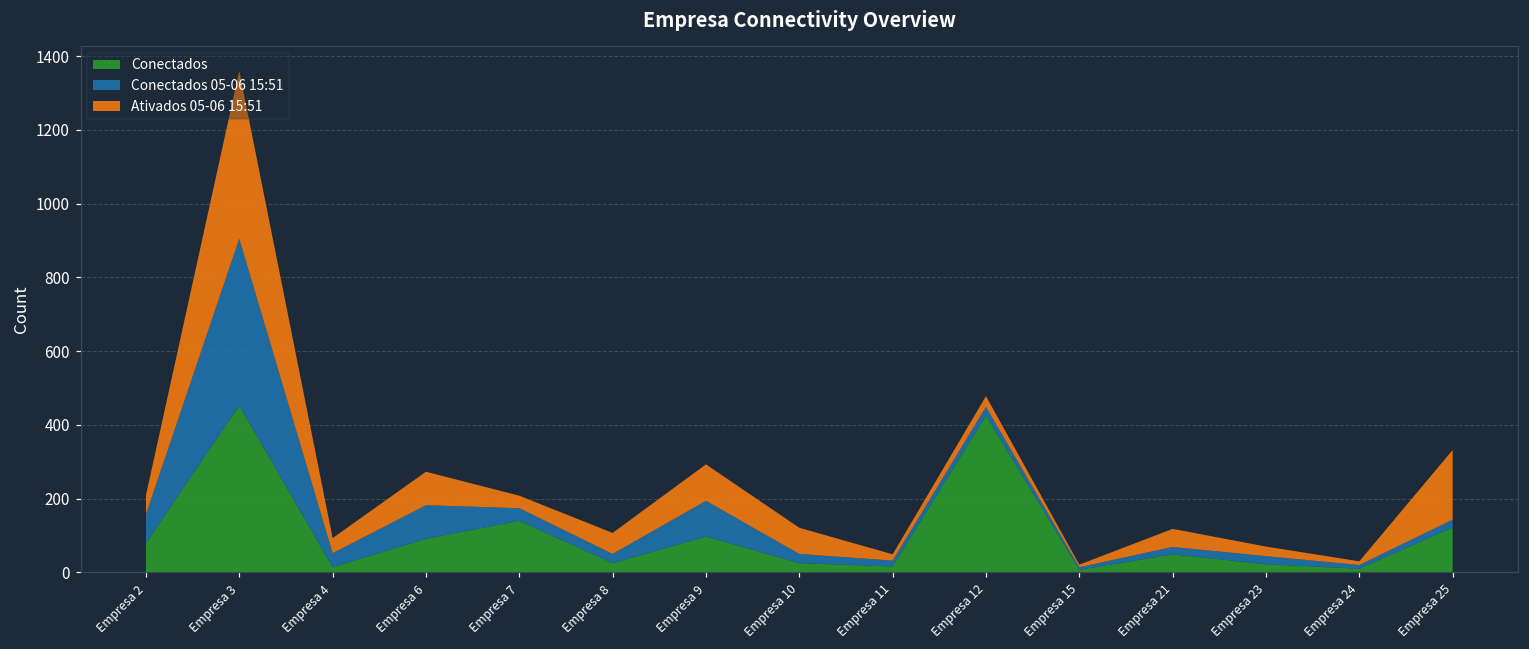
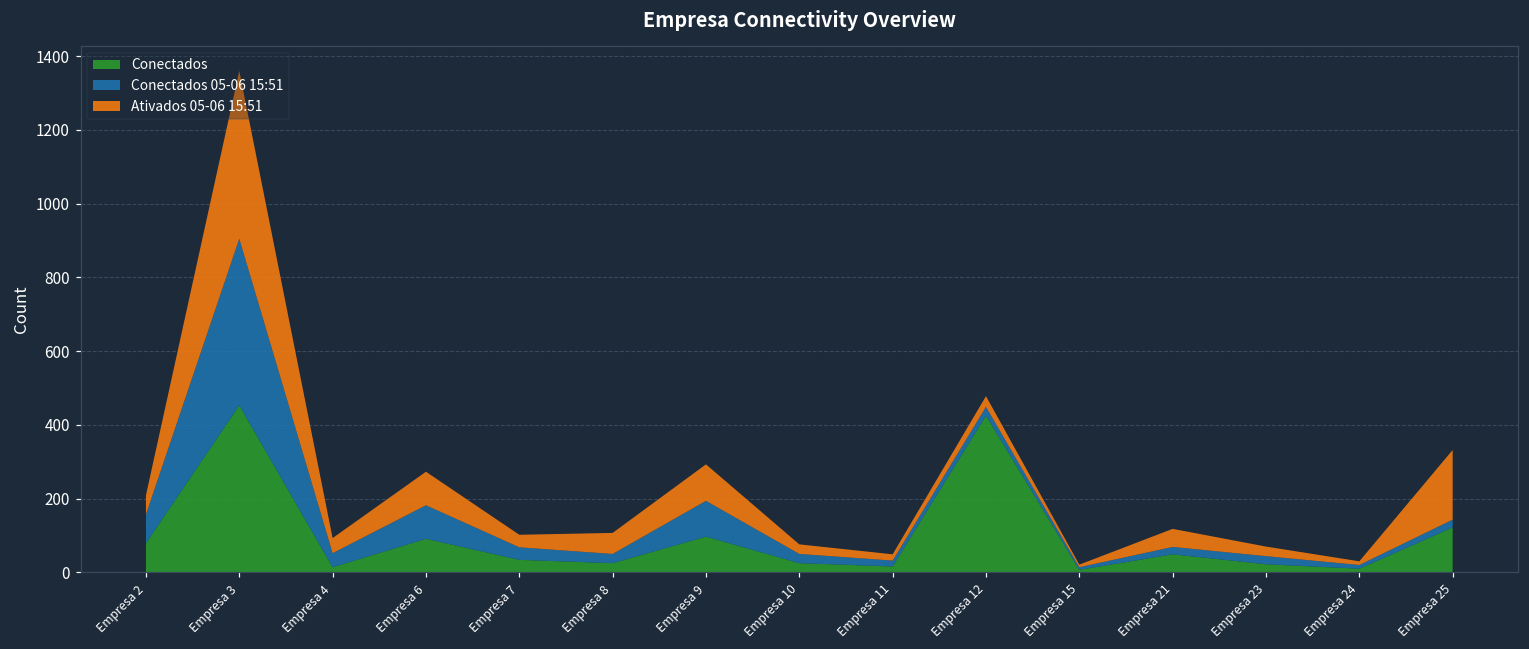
Conectados, Empresa 7: 140 -> 30
Ativados 05-06 15:51, Empresa 10: 70 -> 30
